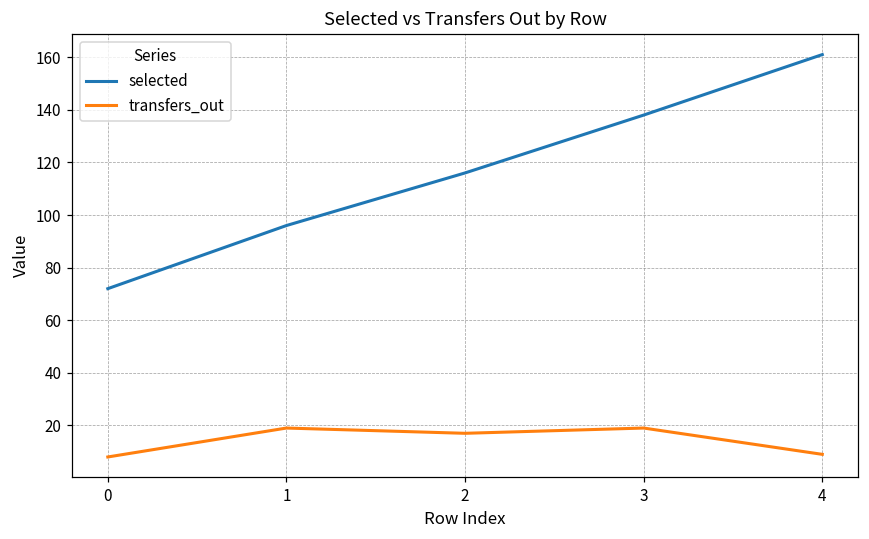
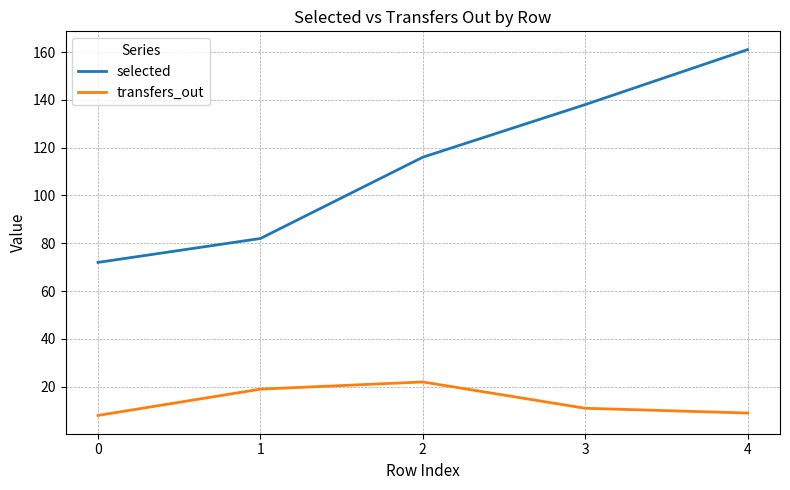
selected, 1: 96 -> 82
transfers_out, 2: 17 -> 22
transfers_out, 3: 19 -> 11
